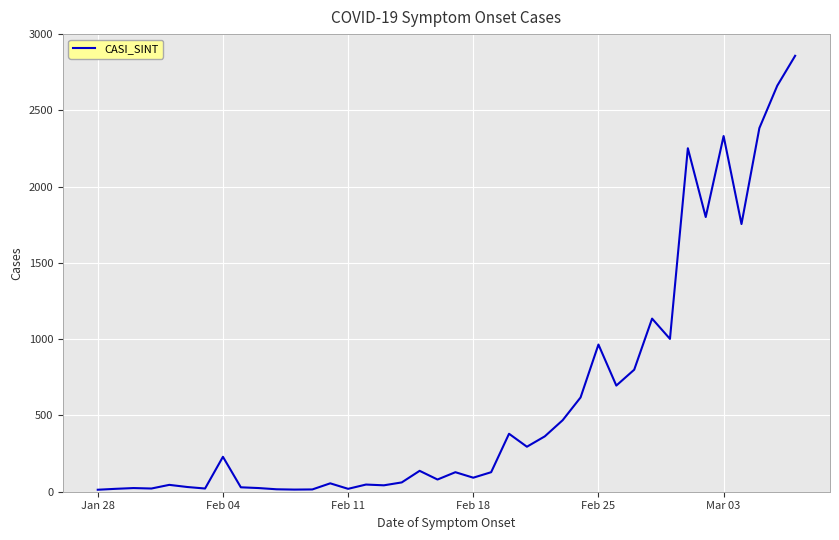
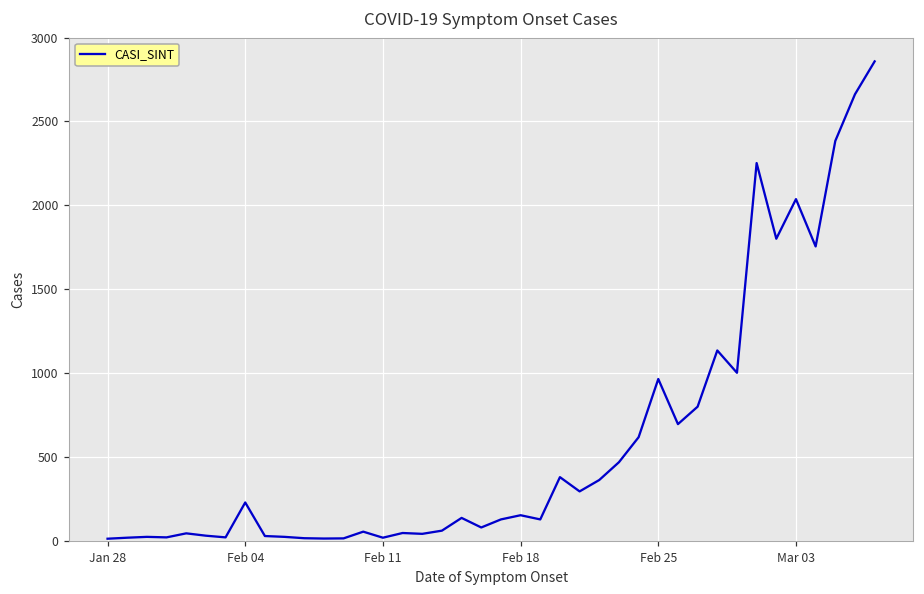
Feb 18: 90 -> 150
Mar 03: 2330 -> 2040
